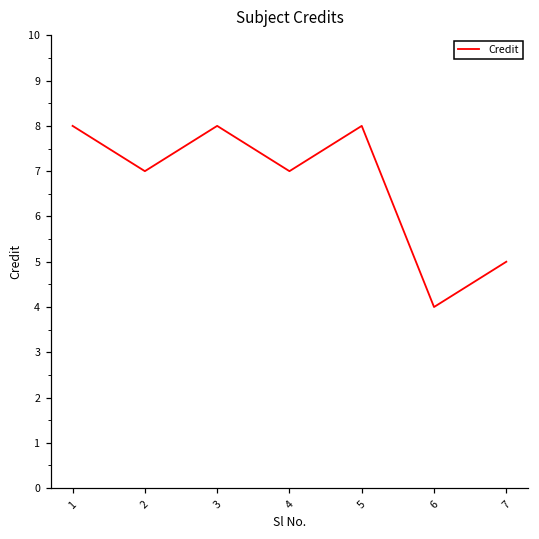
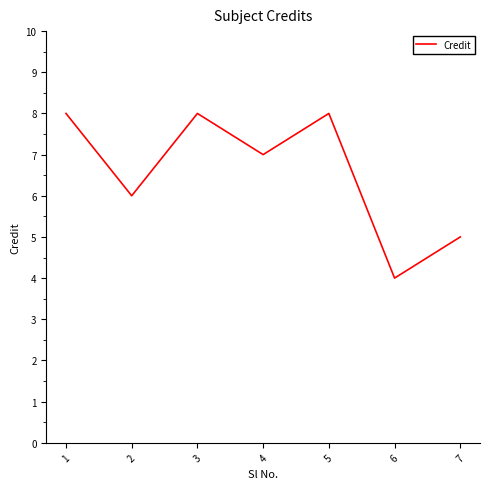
2: 7 -> 6
